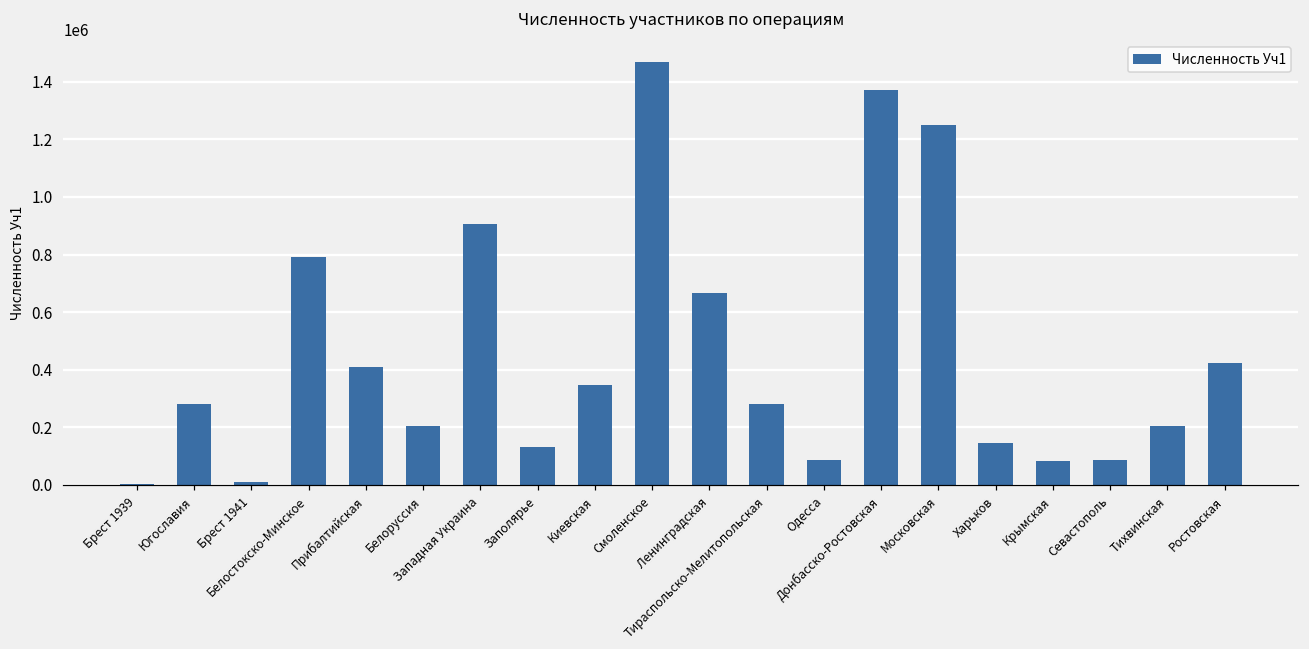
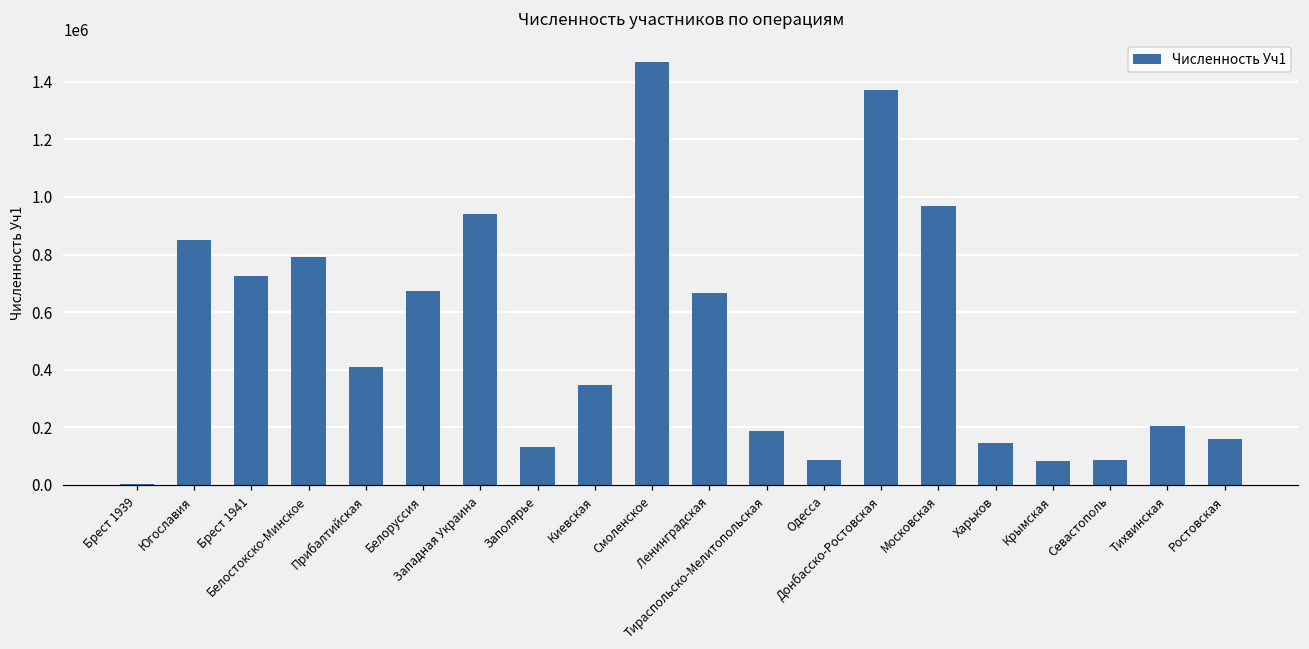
Югославия: 280000 -> 850000
Брест 1941: 10000 -> 730000
Белоруссия: 200000 -> 670000
Западная Украина: 910000 -> 940000
Тираспольско-Мелитопольская: 280000 -> 190000
Московская: 1250000 -> 970000
Ростовская: 420000 -> 160000
